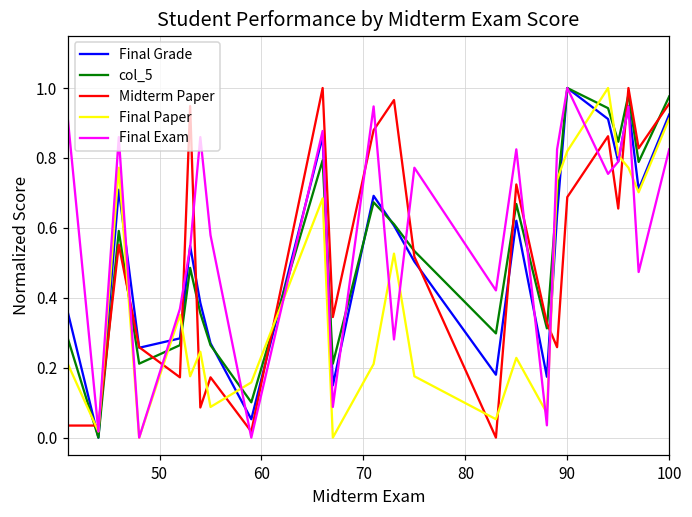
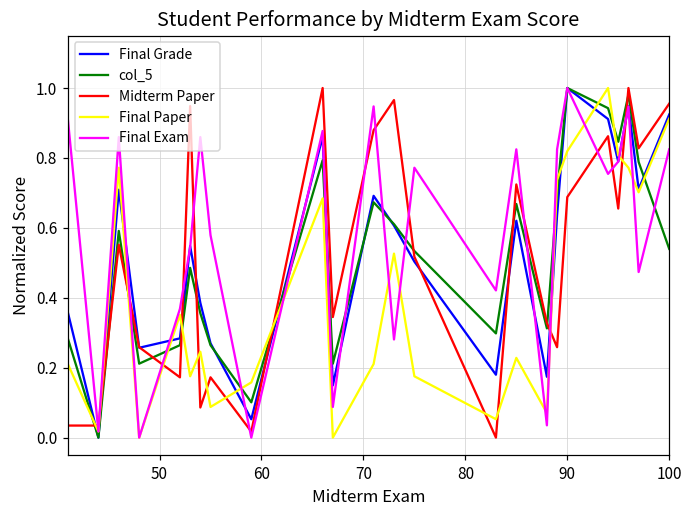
col_5, 100: 0.98 -> 0.54
